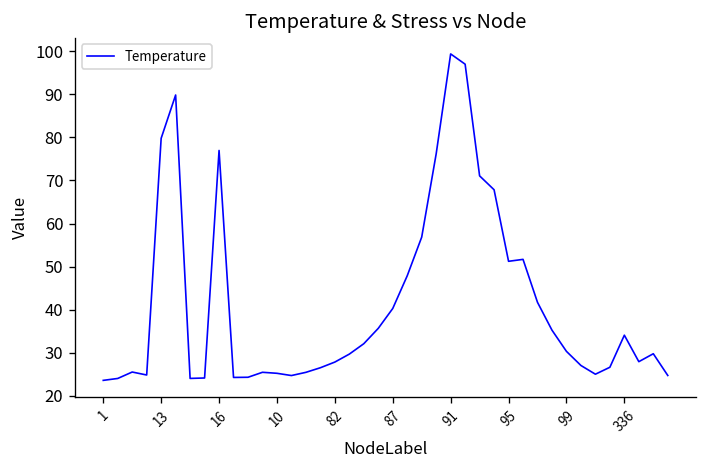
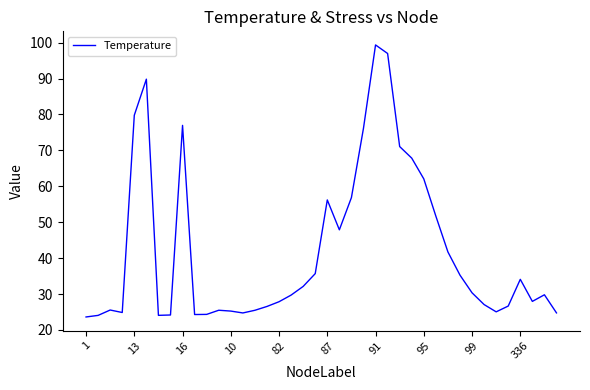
87: 40 -> 56
95: 51 -> 62
